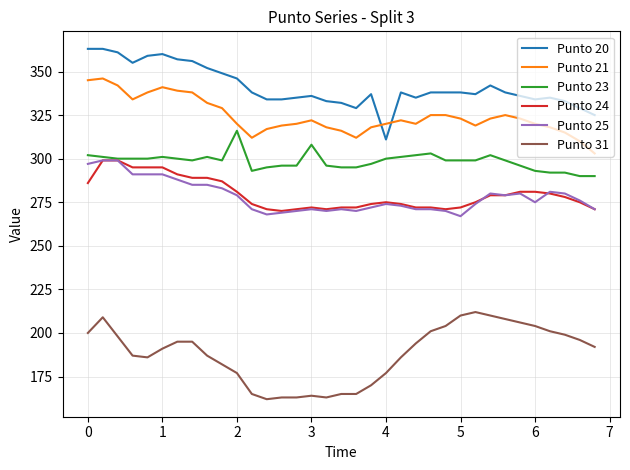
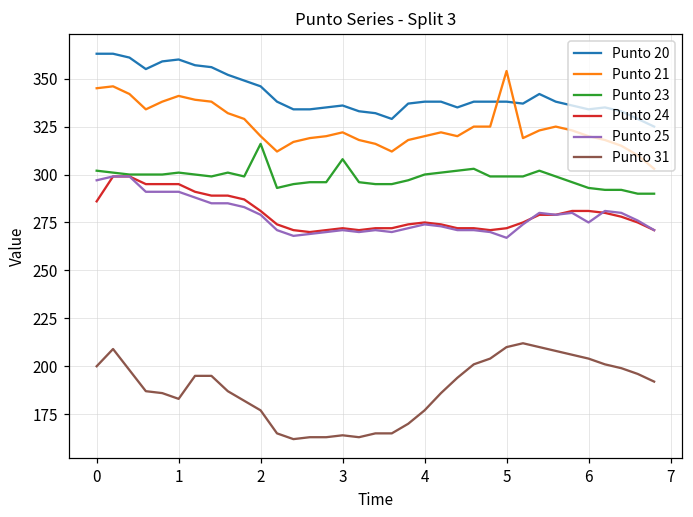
Punto 31, 1: 191 -> 183
Punto 20, 4: 311 -> 338
Punto 21, 5: 323 -> 354
